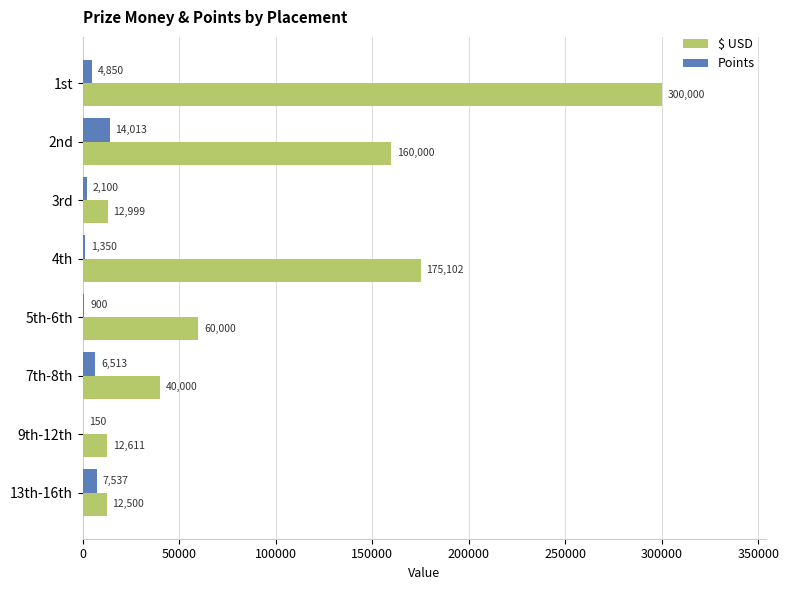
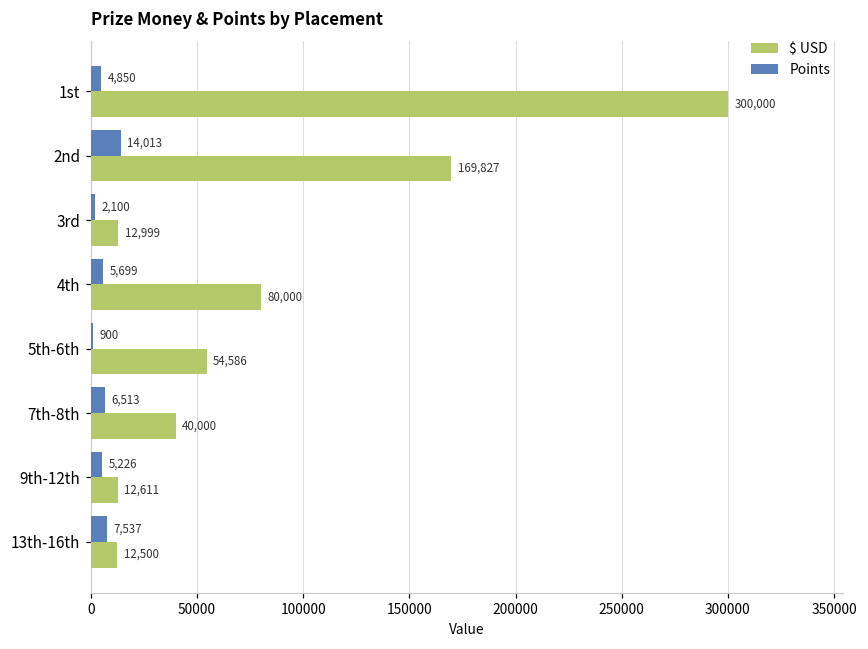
$ USD, 2nd: 160,000 -> 169,827
Points, 4th: 1,350 -> 5,699
$ USD, 4th: 175,102 -> 80,000
$ USD, 5th-6th: 60,000 -> 54,586
Points, 9th-12th: 150 -> 5,226
